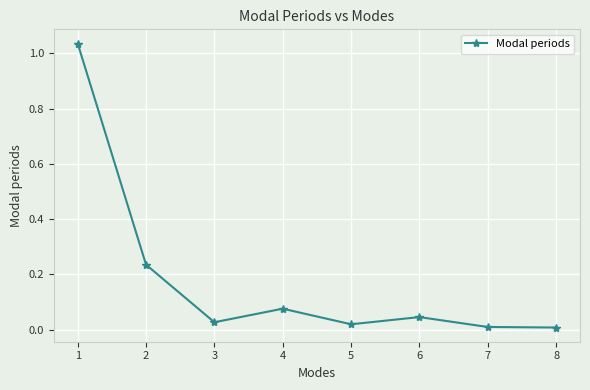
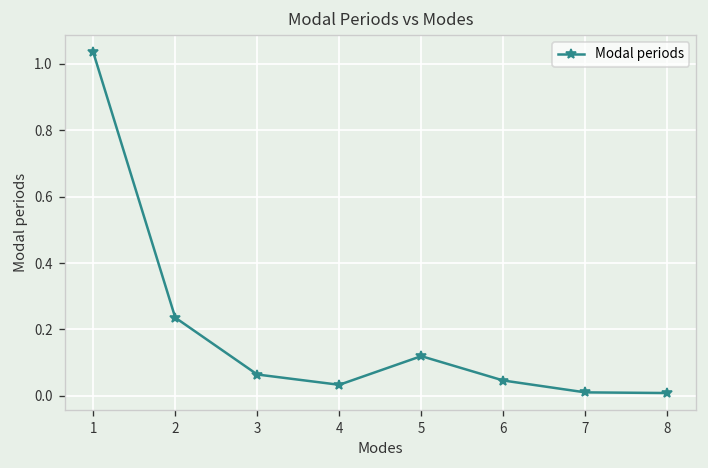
3: 0.03 -> 0.06
4: 0.08 -> 0.03
5: 0.02 -> 0.12
